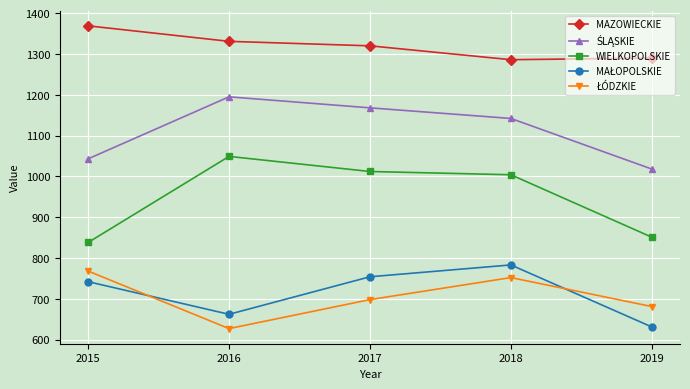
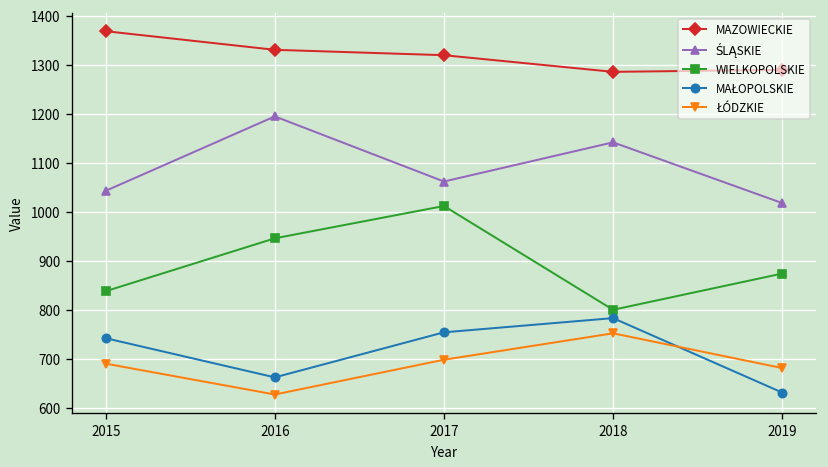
ŁÓDZKIE, 2015: 770 -> 690
WIELKOPOLSKIE, 2016: 1050 -> 950
ŚLĄSKIE, 2017: 1170 -> 1060
WIELKOPOLSKIE, 2018: 1000 -> 800
WIELKOPOLSKIE, 2019: 850 -> 870
